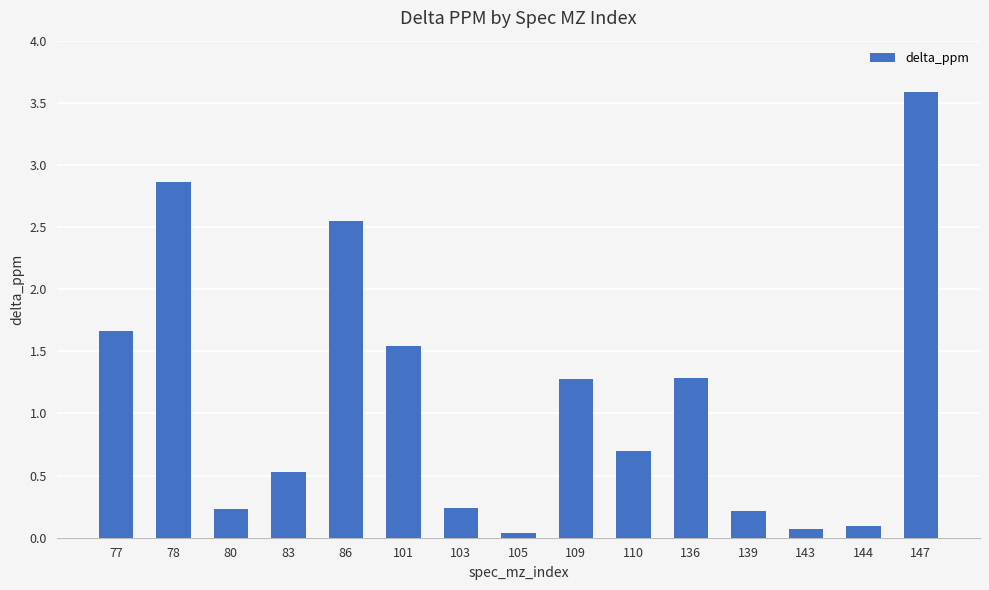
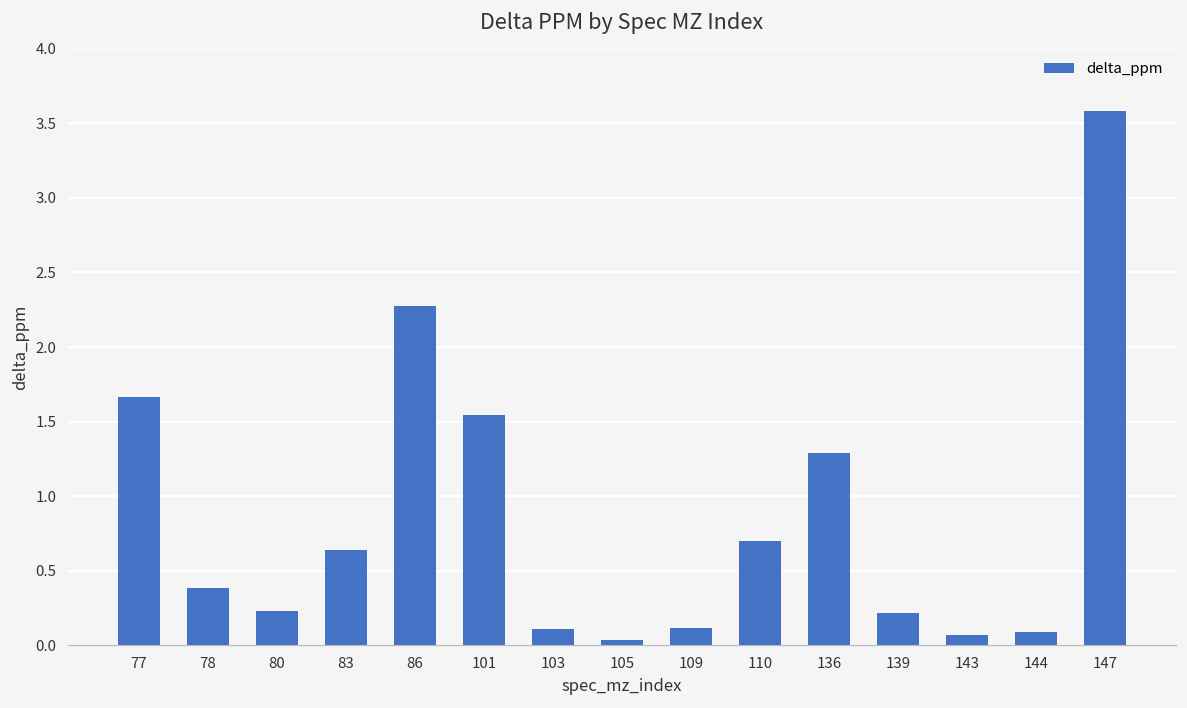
78: 2.86 -> 0.38
83: 0.53 -> 0.64
86: 2.55 -> 2.27
103: 0.24 -> 0.11
109: 1.28 -> 0.12
